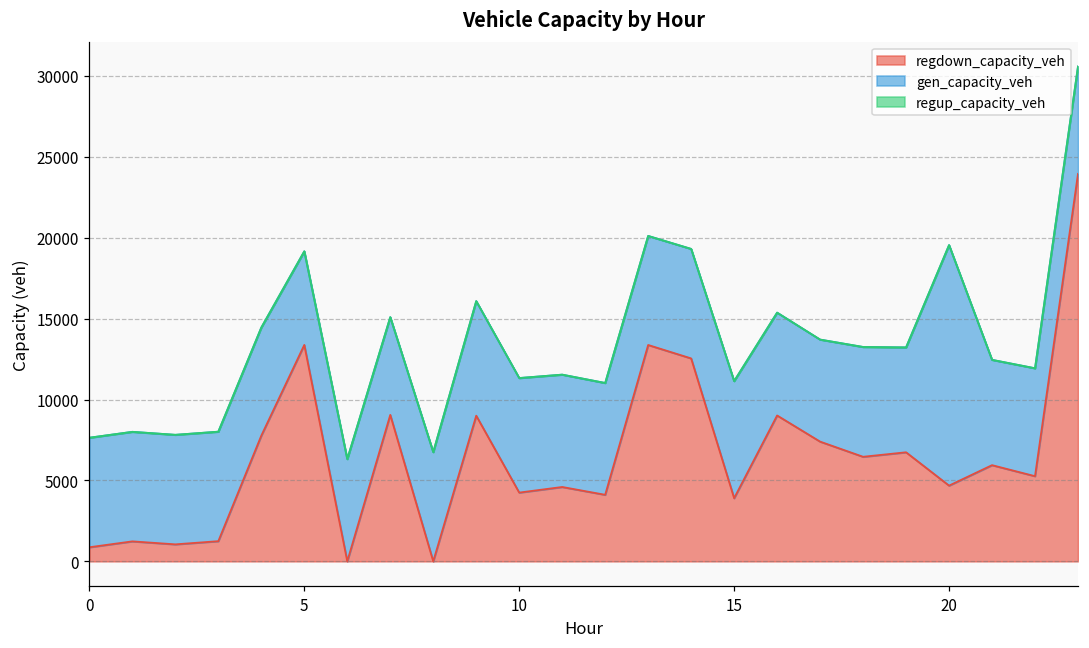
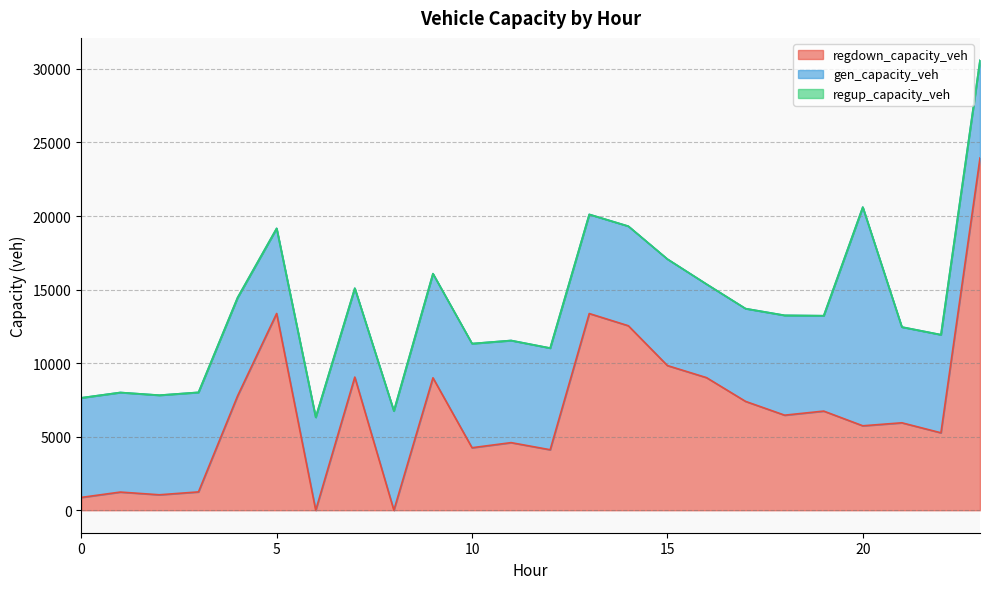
regdown_capacity_veh, 15: 3900 -> 9800
regdown_capacity_veh, 20: 4700 -> 5700
